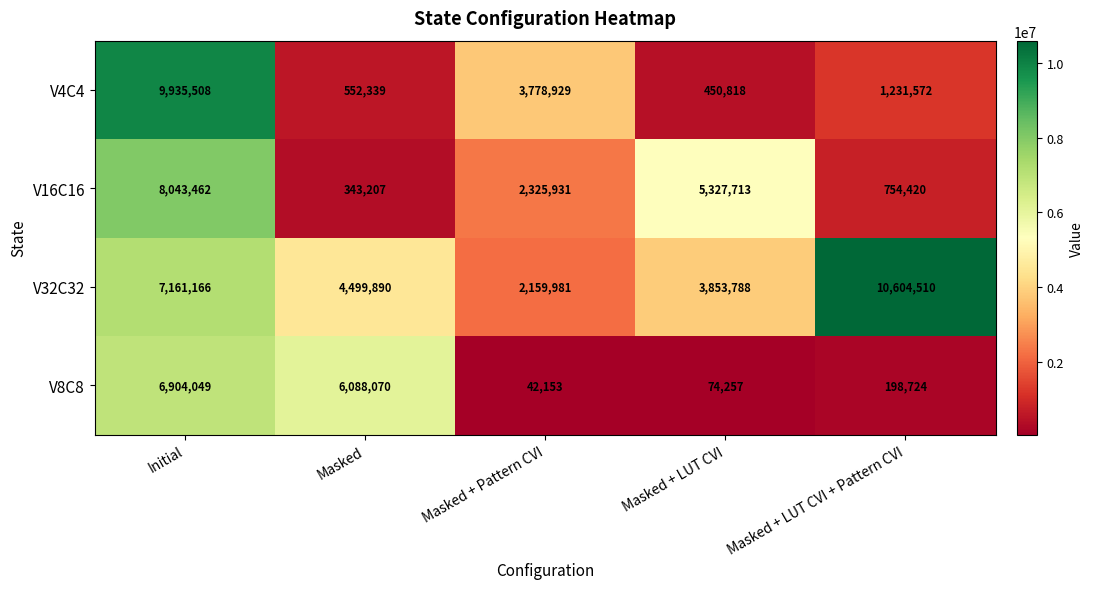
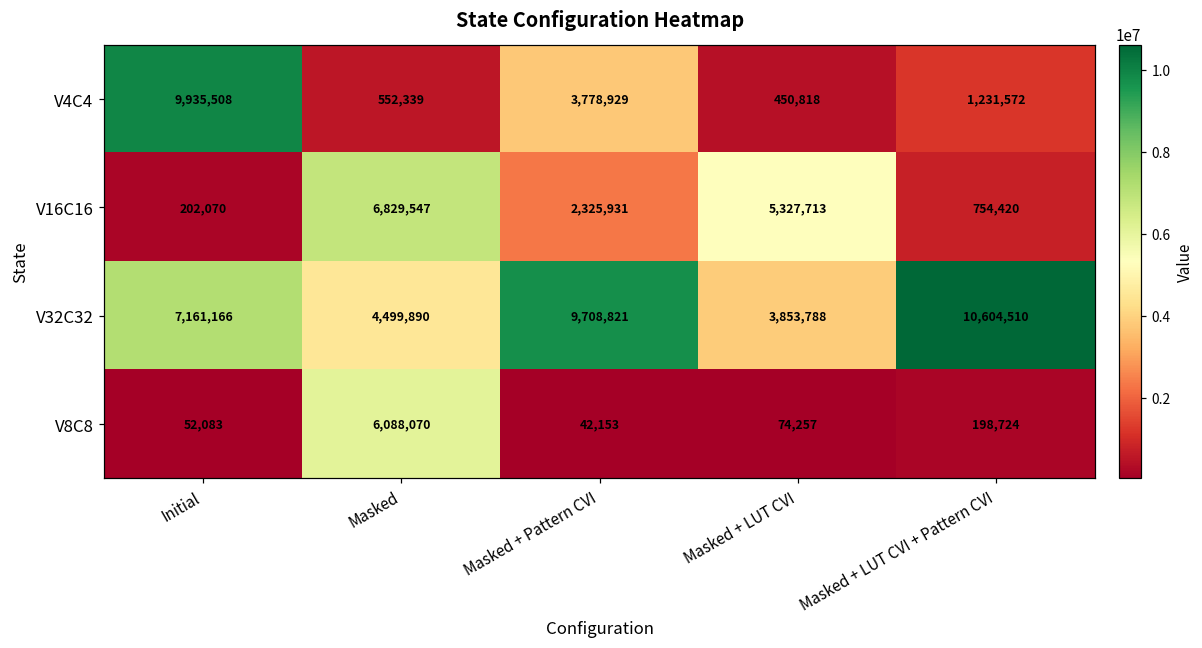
V16C16, Initial: 8,043,462 -> 202,070
V16C16, Masked: 343,207 -> 6,829,547
V32C32, Masked + Pattern CVI: 2,159,981 -> 9,708,821
V8C8, Initial: 6,904,049 -> 52,083
